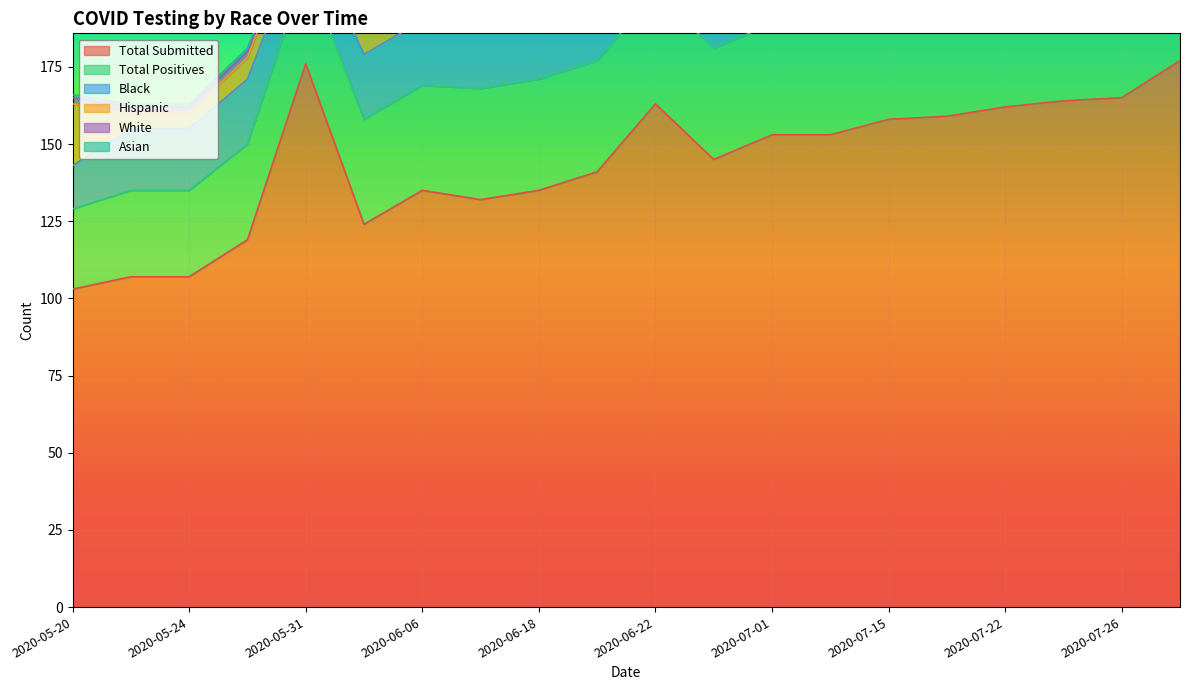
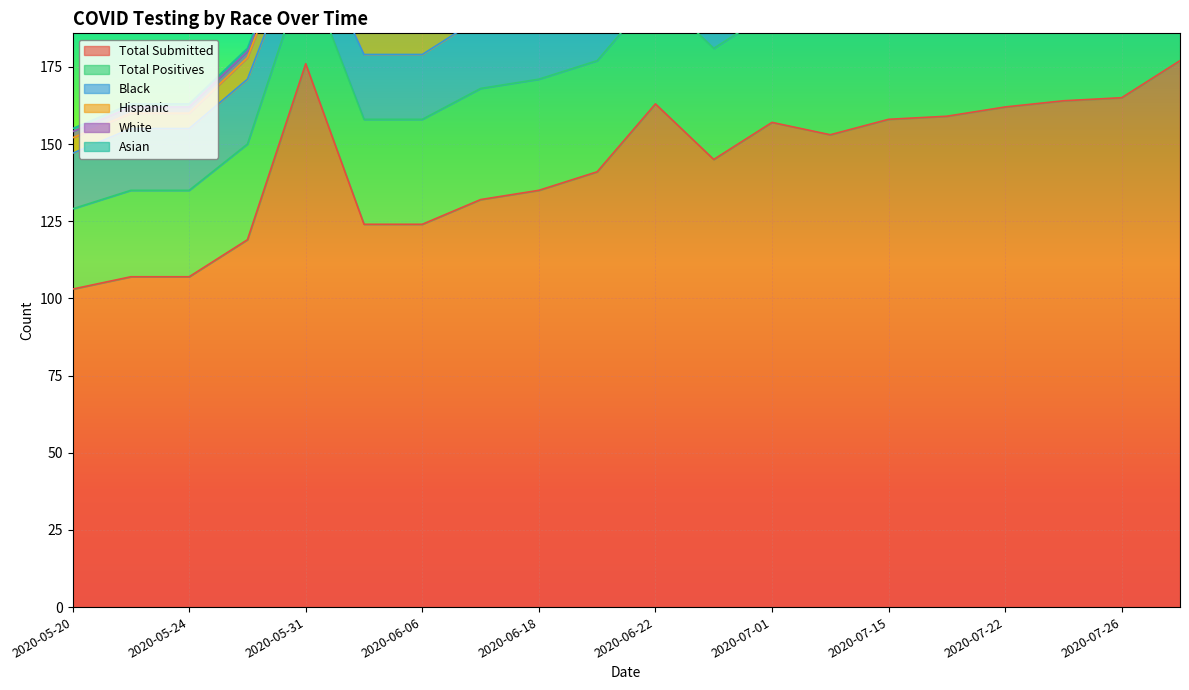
Black, 2020-05-20: 14 -> 18
Hispanic, 2020-05-20: 20 -> 5
Total Submitted, 2020-06-06: 135 -> 124
Total Submitted, 2020-07-01: 153 -> 157
